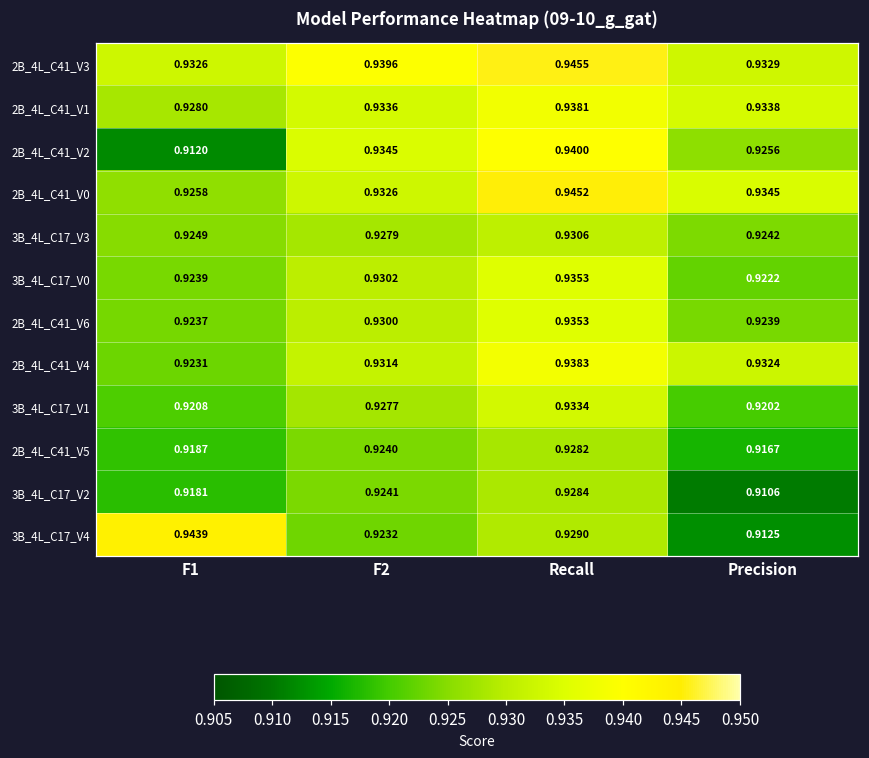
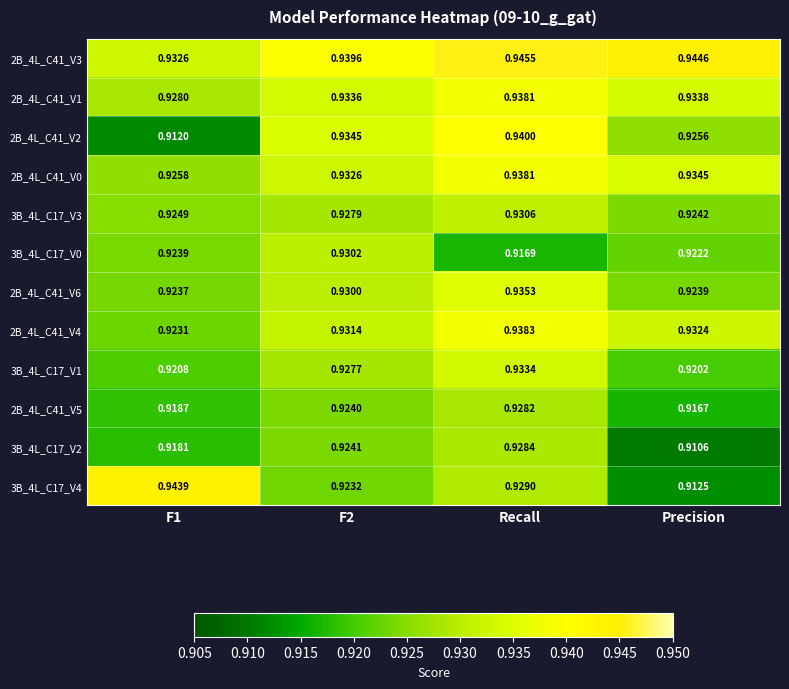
2B_4L_C41_V3, Precision: 0.9329 -> 0.9446
2B_4L_C41_V0, Recall: 0.9452 -> 0.9381
3B_4L_C17_V0, Recall: 0.9353 -> 0.9169
